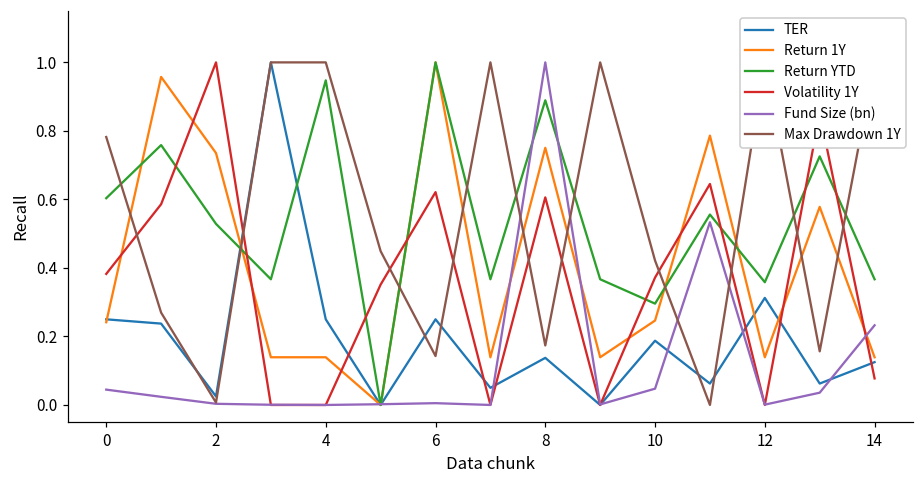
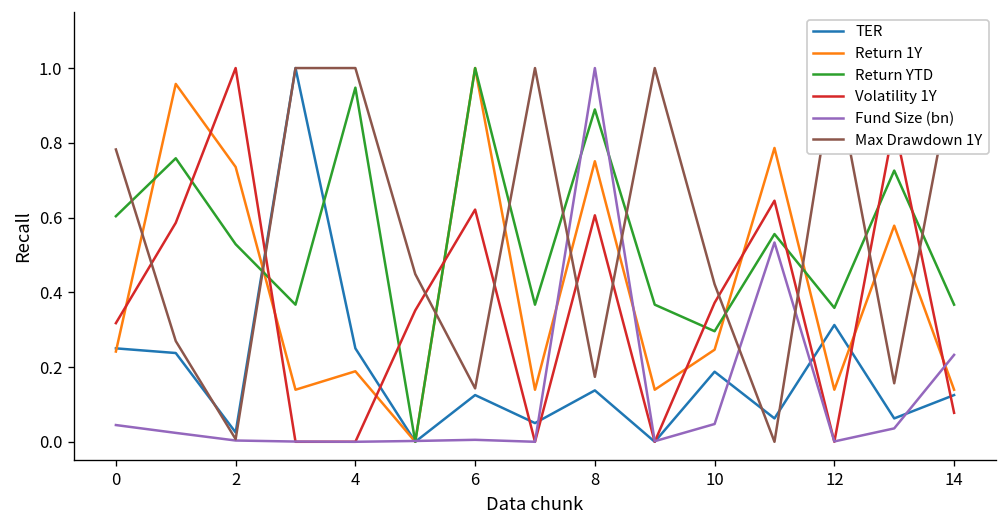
Volatility 1Y, 0: 0.38 -> 0.32
Return 1Y, 4: 0.14 -> 0.19
TER, 6: 0.25 -> 0.13
